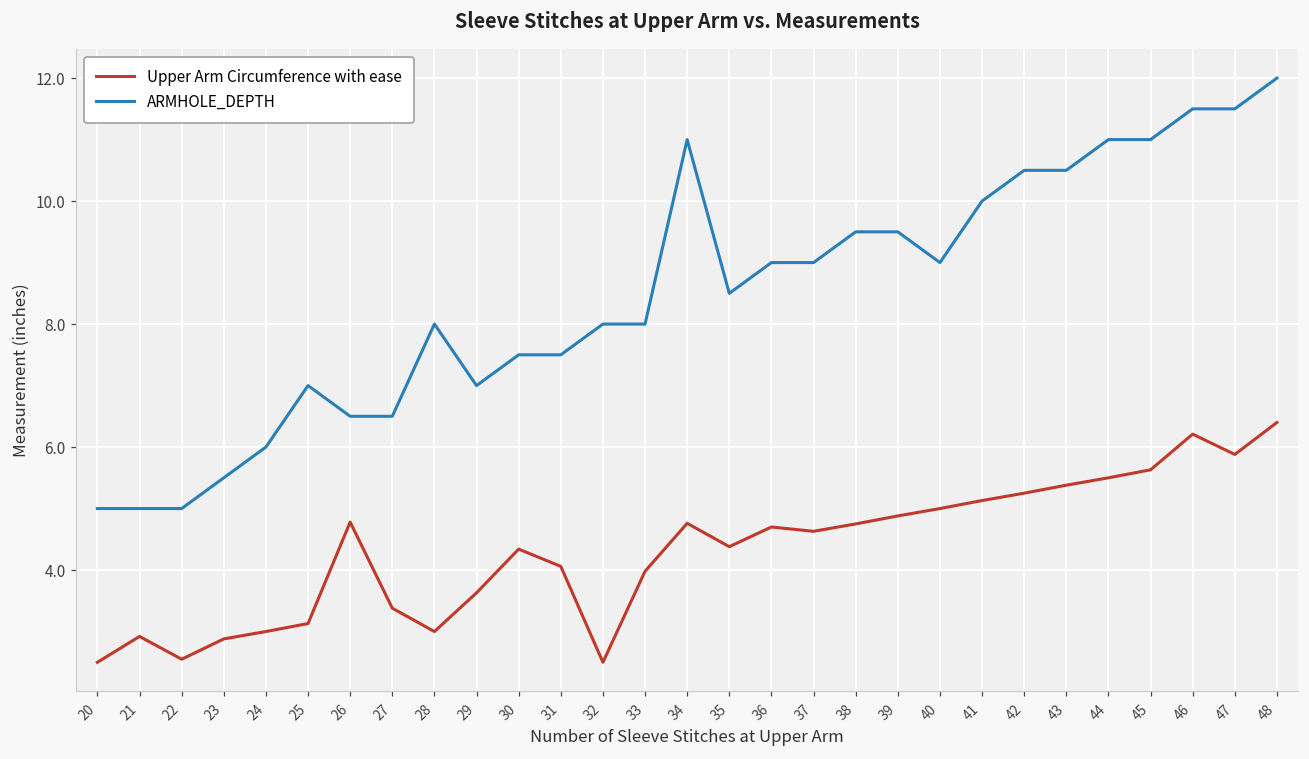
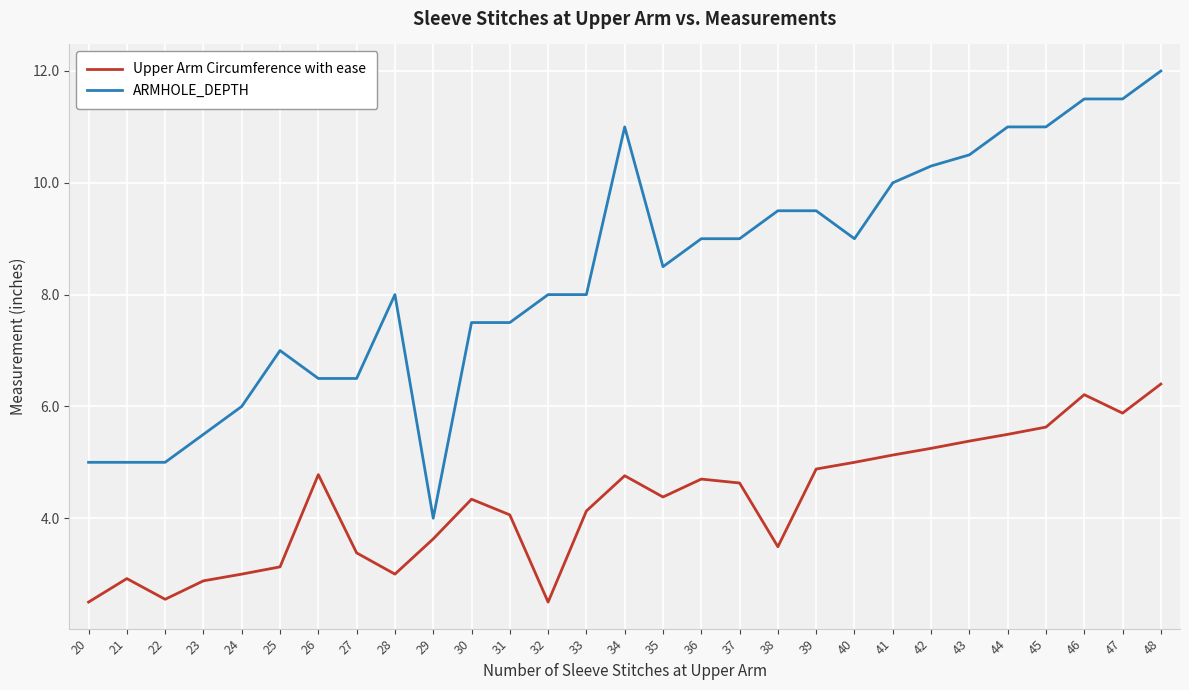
ARMHOLE_DEPTH, 29: 7 -> 4
Upper Arm Circumference with ease, 33: 4.0 -> 4.1
Upper Arm Circumference with ease, 38: 4.8 -> 3.5
ARMHOLE_DEPTH, 42: 10.5 -> 10.3
